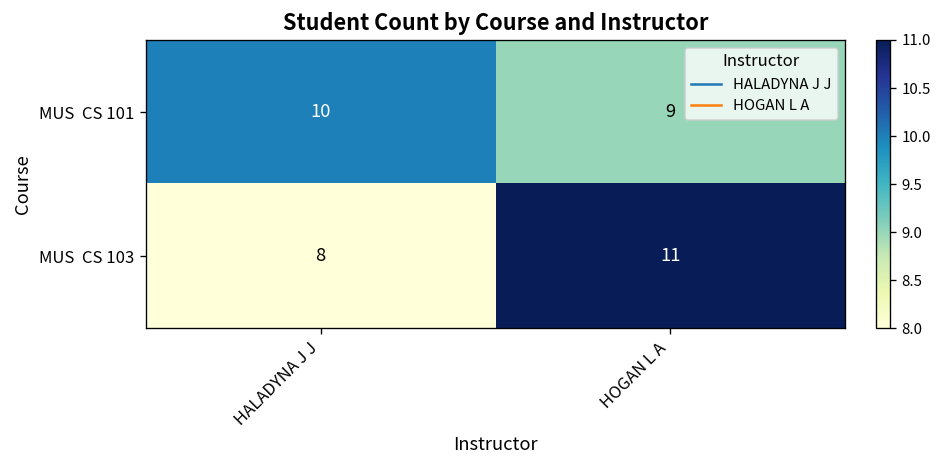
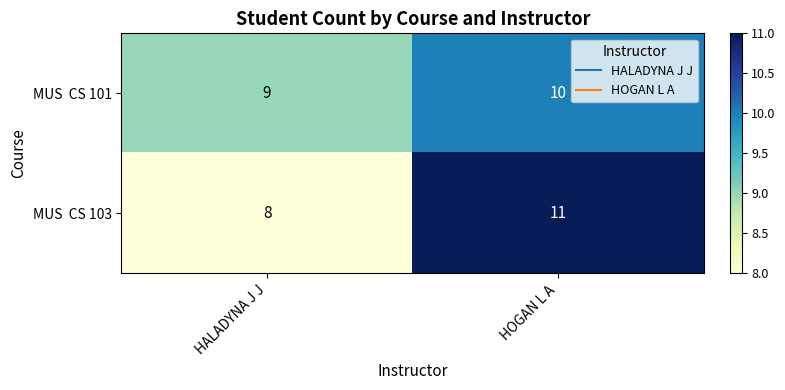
MUS CS 101, HALADYNA J J: 10 -> 9
MUS CS 101, HOGAN L A: 9 -> 10
